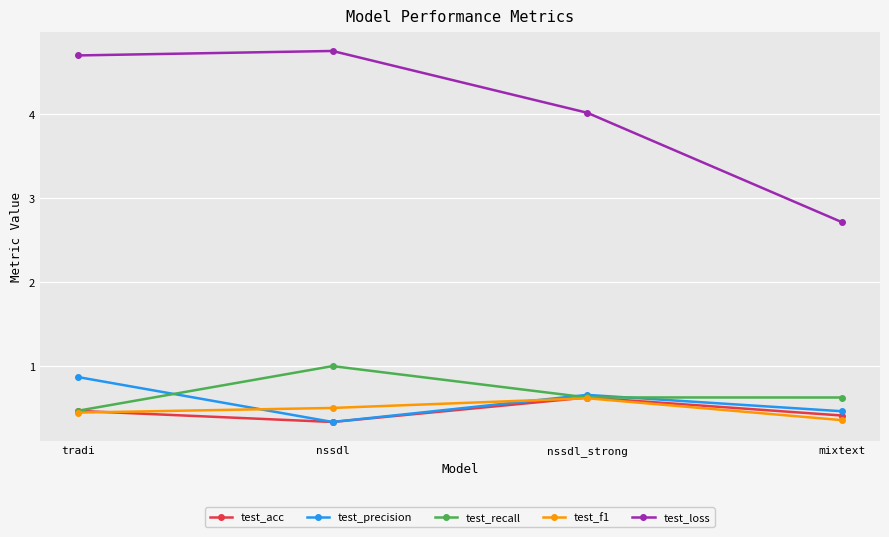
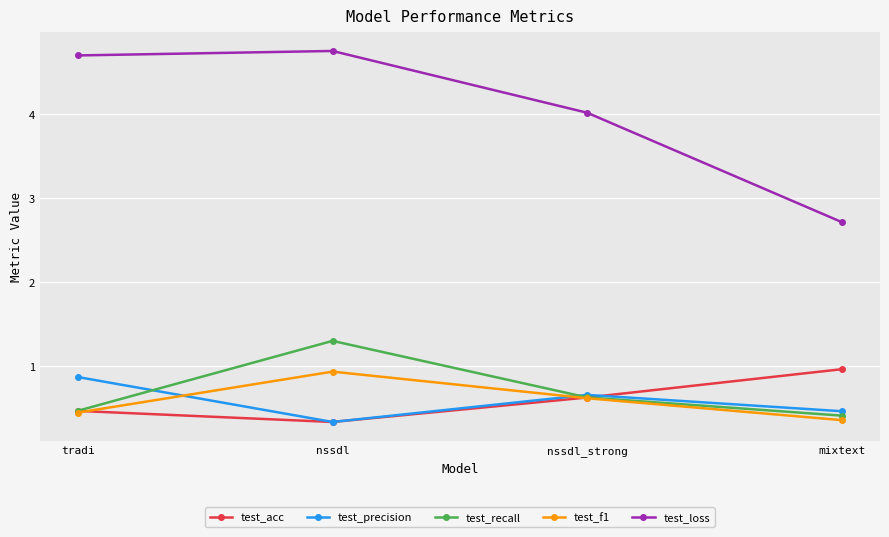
test_recall, nssdl: 1.0 -> 1.3
test_f1, nssdl: 0.5 -> 0.9
test_acc, mixtext: 0.4 -> 1.0
test_recall, mixtext: 0.6 -> 0.4
